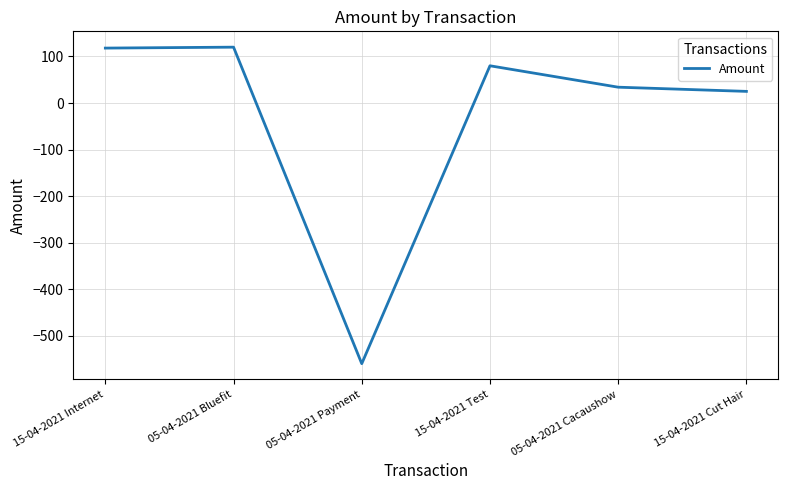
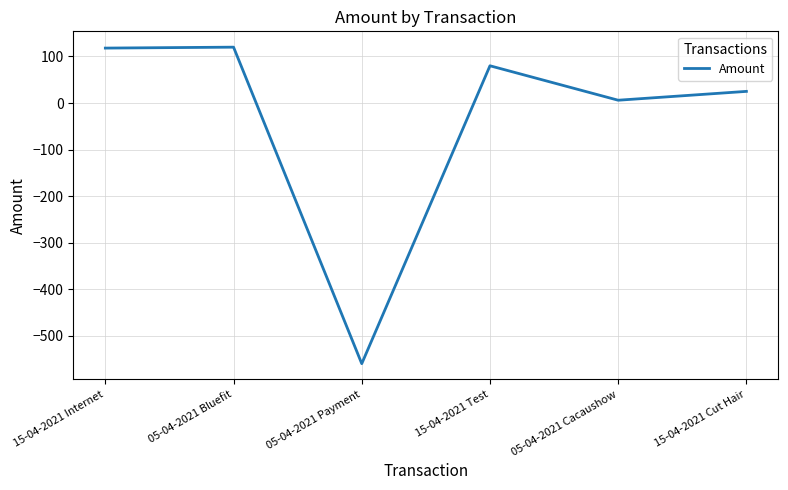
05-04-2021 Cacaushow: 30 -> 10
